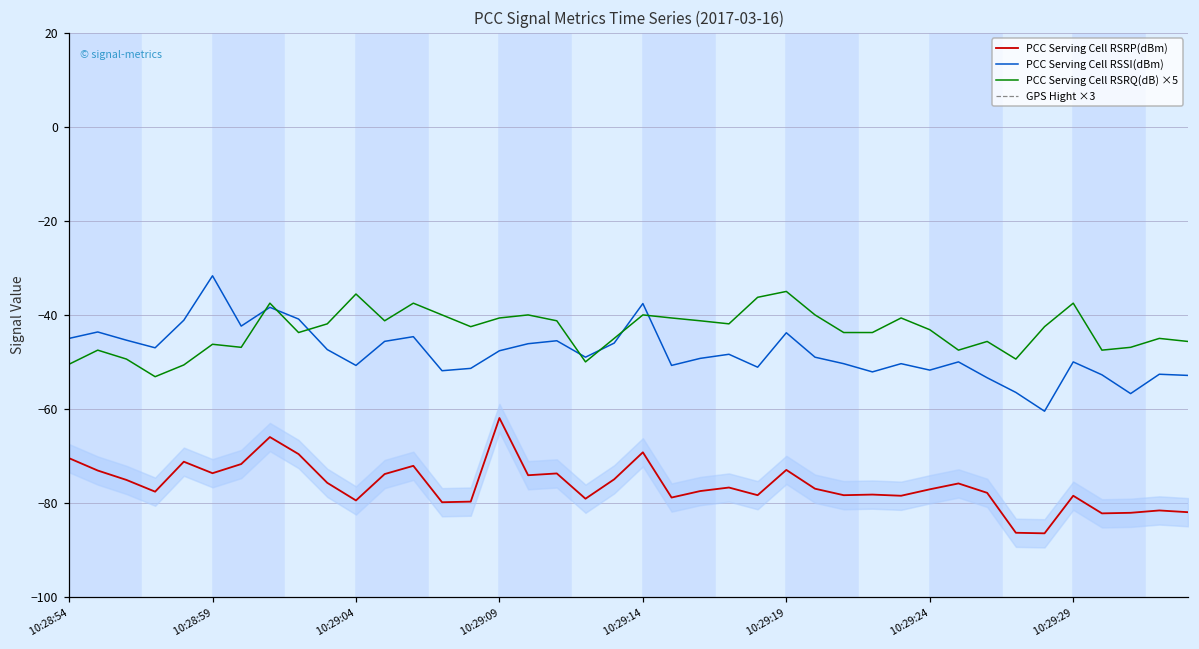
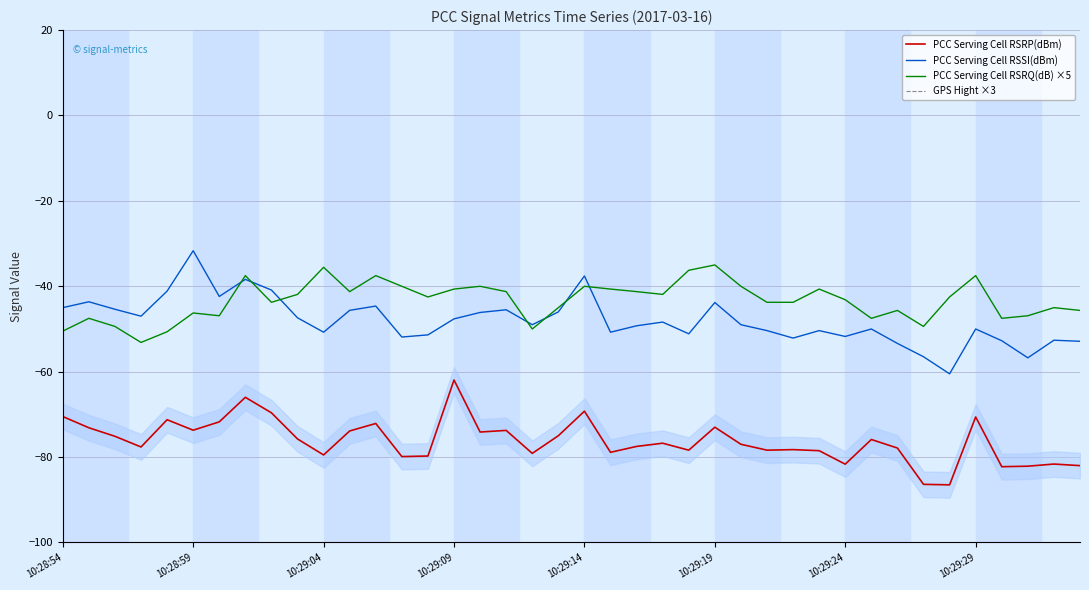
PCC Serving Cell RSRP(dBm), 10:29:24: -77 -> -82
PCC Serving Cell RSRP(dBm), 10:29:29: -79 -> -71
